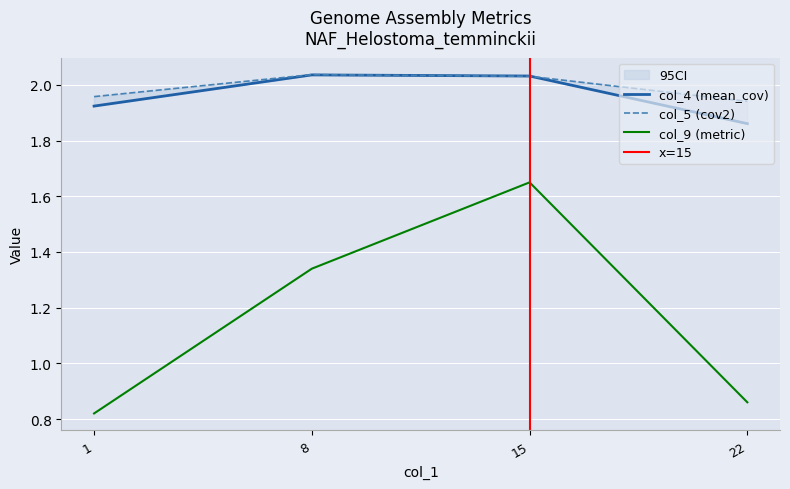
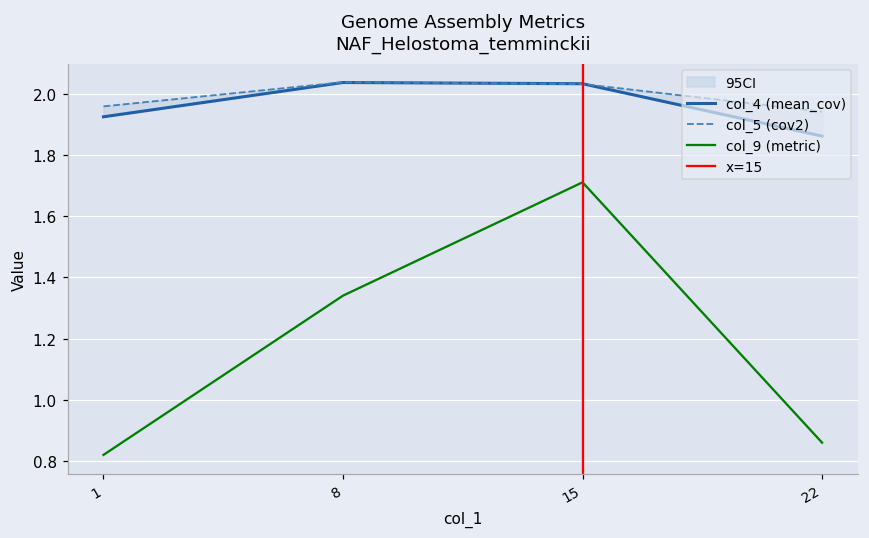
col_9 (metric), 15: 1.65 -> 1.71
